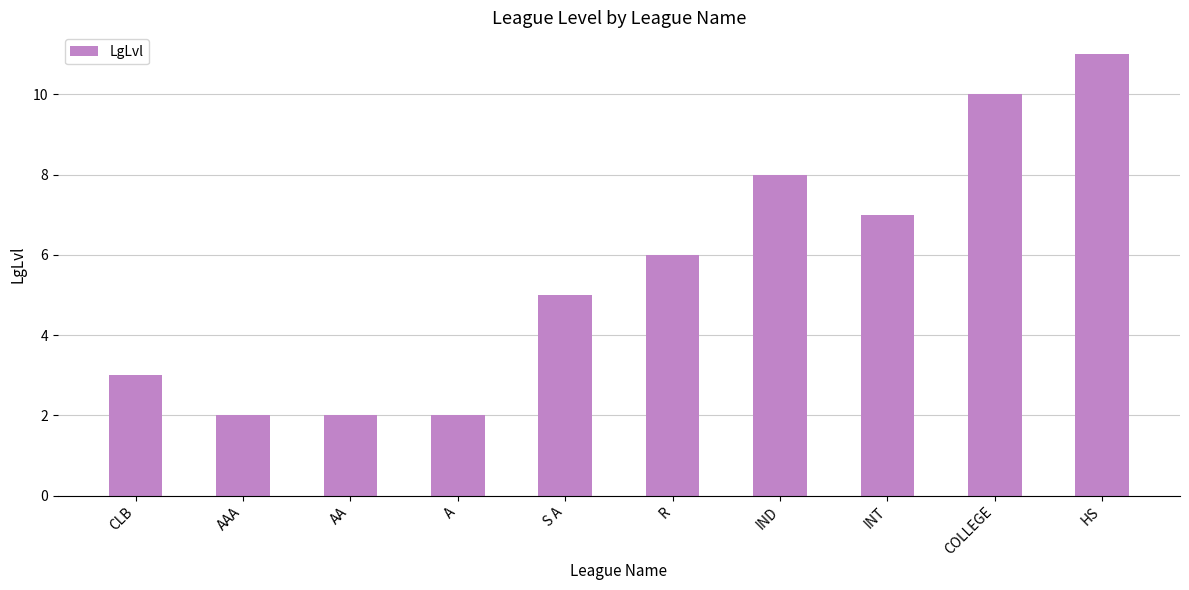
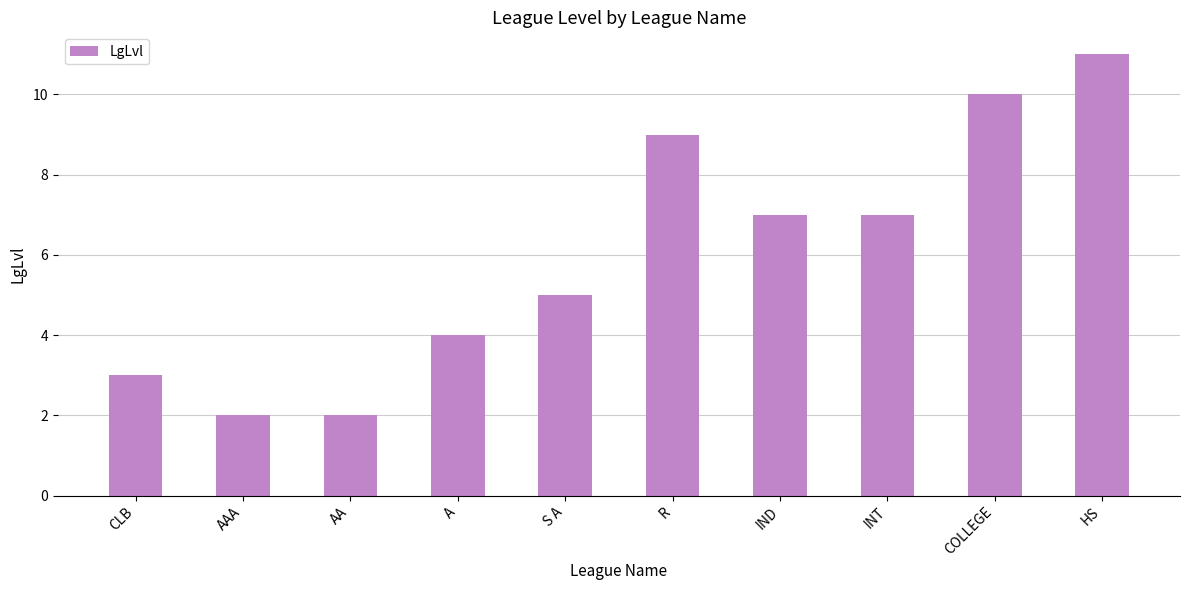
A: 2 -> 4
R: 6 -> 9
IND: 8 -> 7
